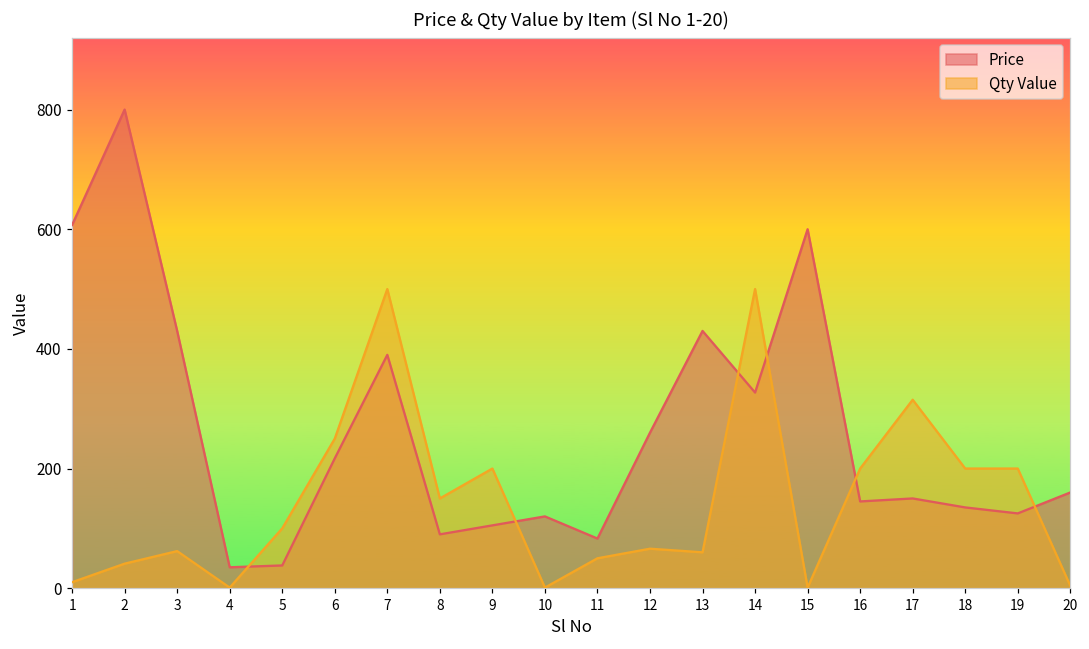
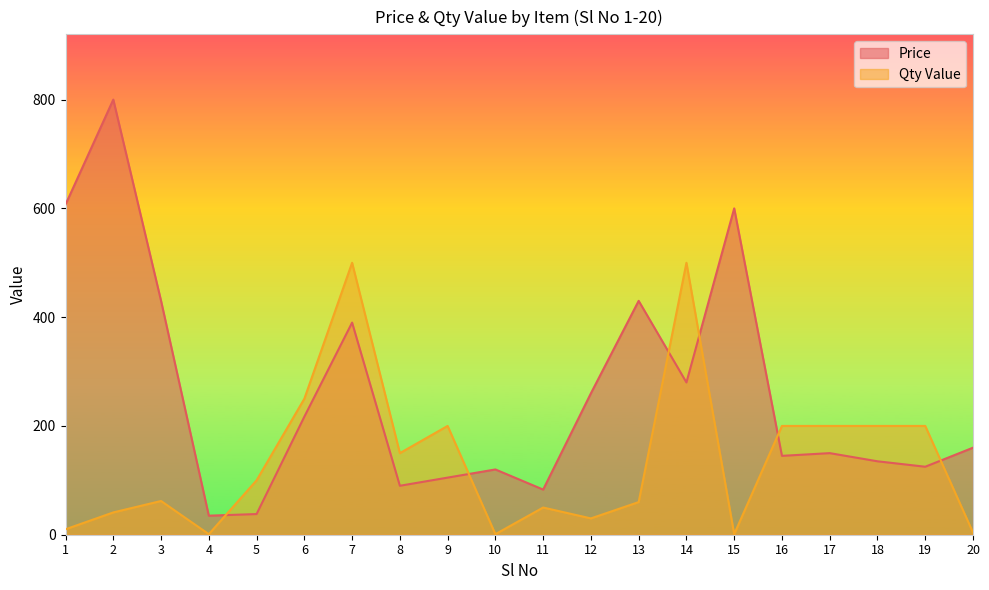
Qty Value, 12: 70 -> 30
Price, 14: 330 -> 280
Qty Value, 17: 320 -> 200
